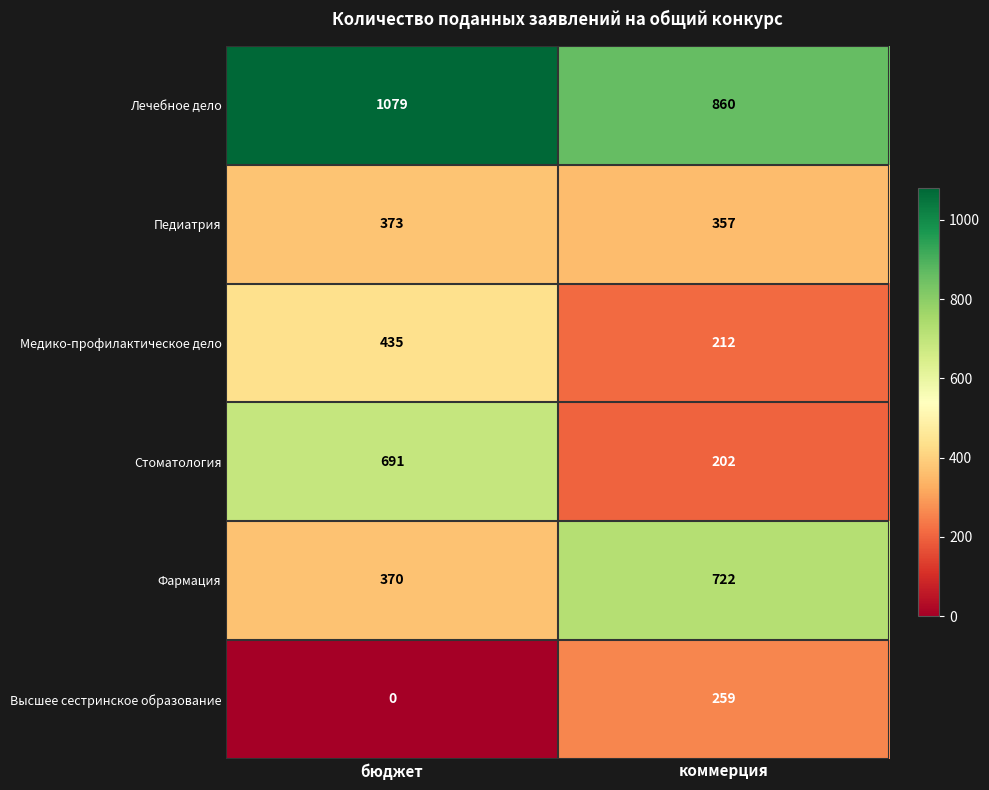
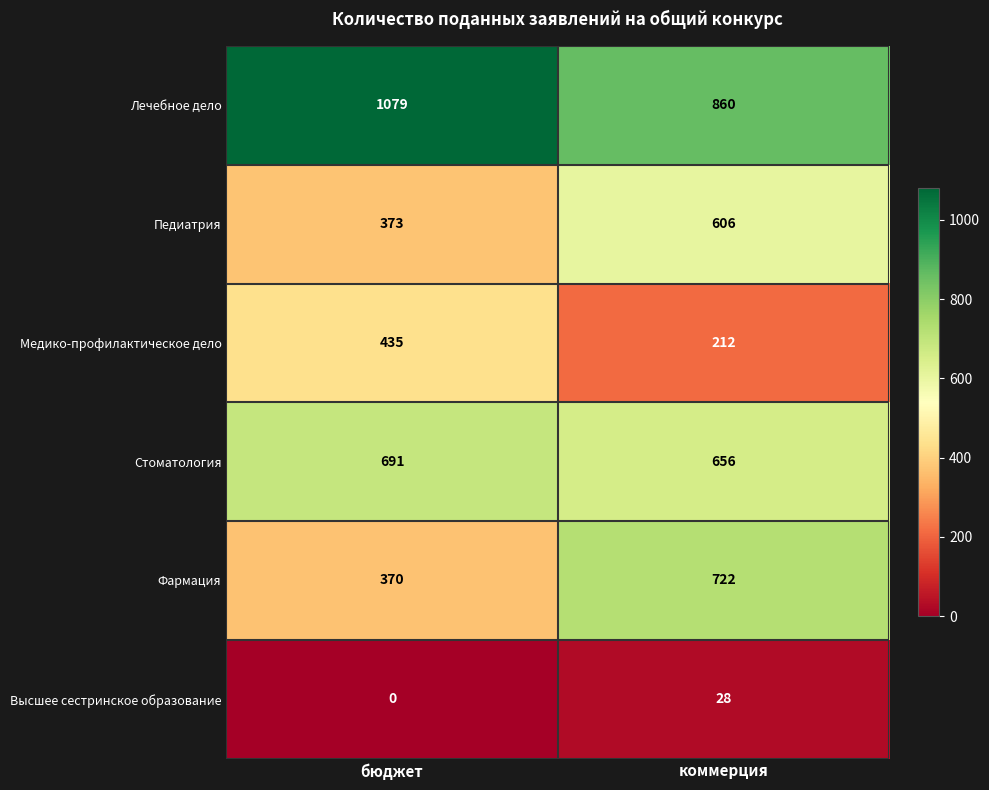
Педиатрия, коммерция: 357 -> 606
Стоматология, коммерция: 202 -> 656
Высшее сестринское образование, коммерция: 259 -> 28
